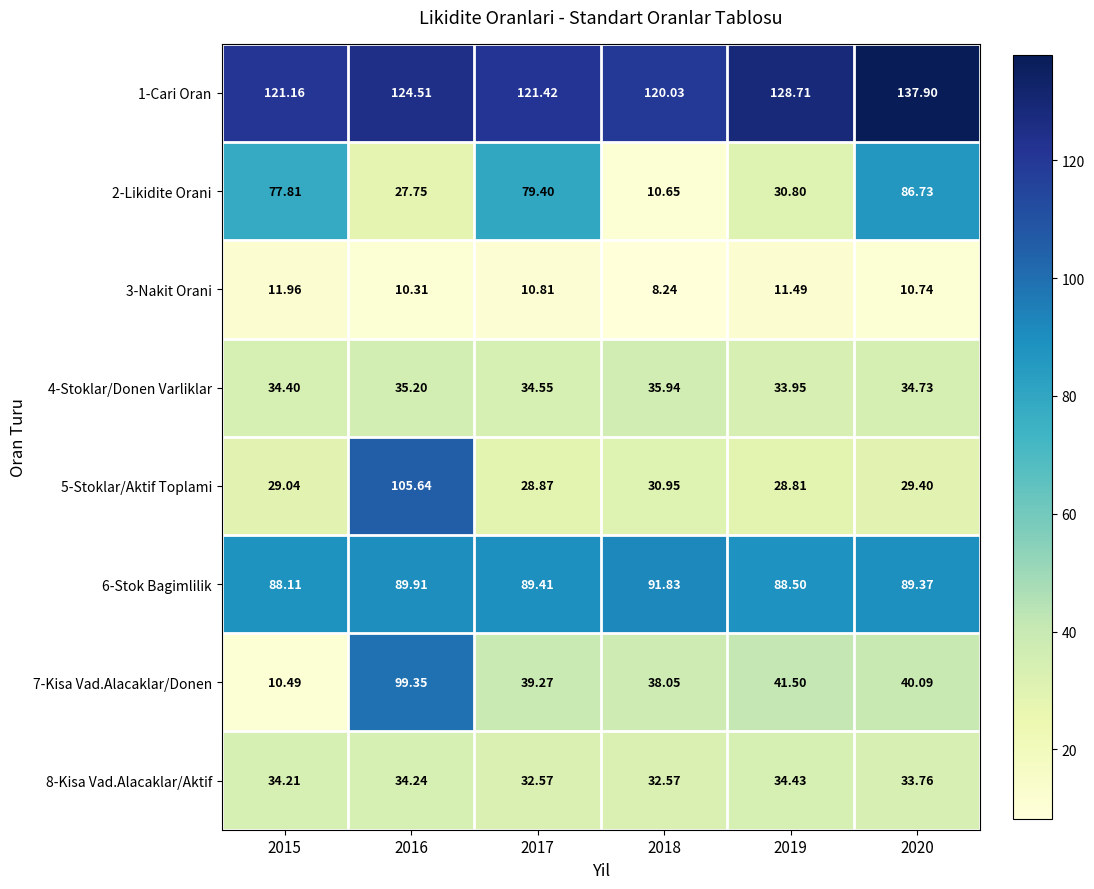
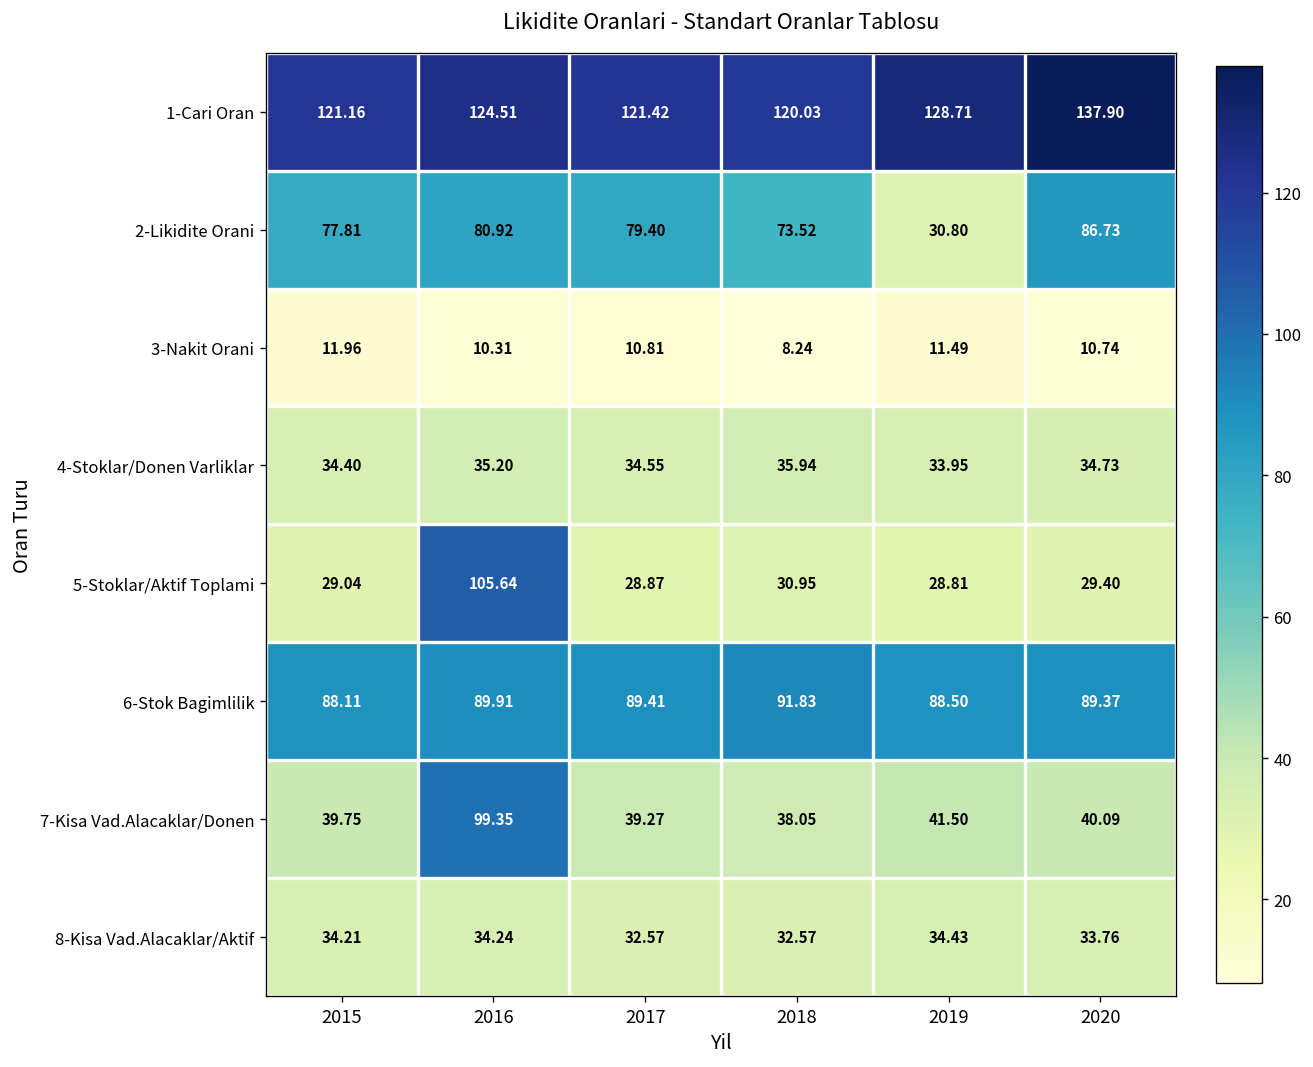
2-Likidite Orani, 2016: 27.75 -> 80.92
2-Likidite Orani, 2018: 10.65 -> 73.52
7-Kisa Vad.Alacaklar/Donen, 2015: 10.49 -> 39.75
